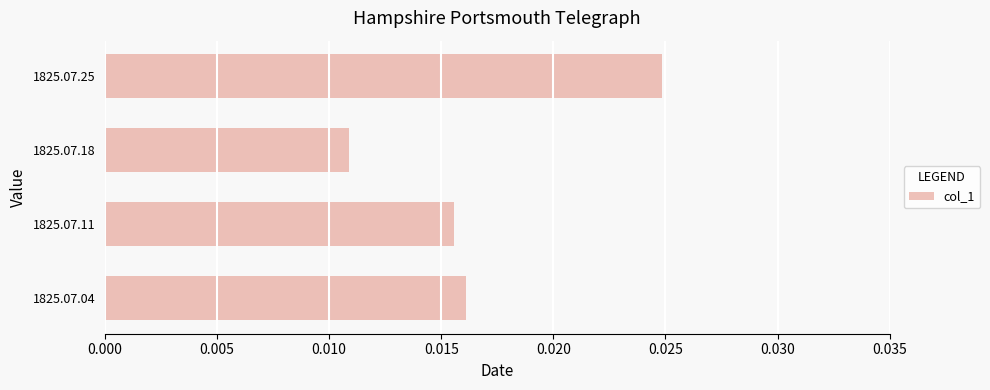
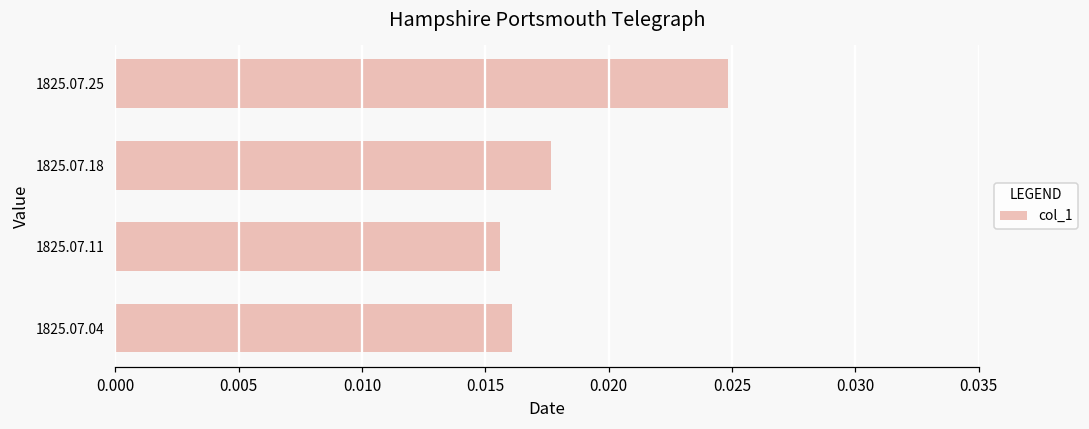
1825.07.18: 0.0109 -> 0.0177
